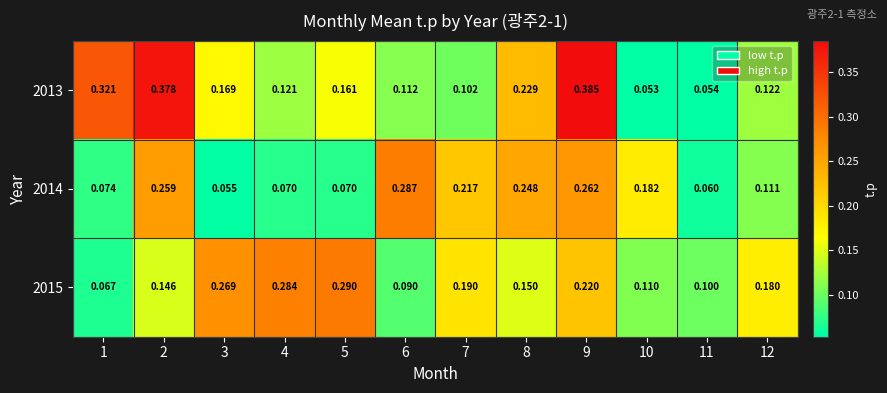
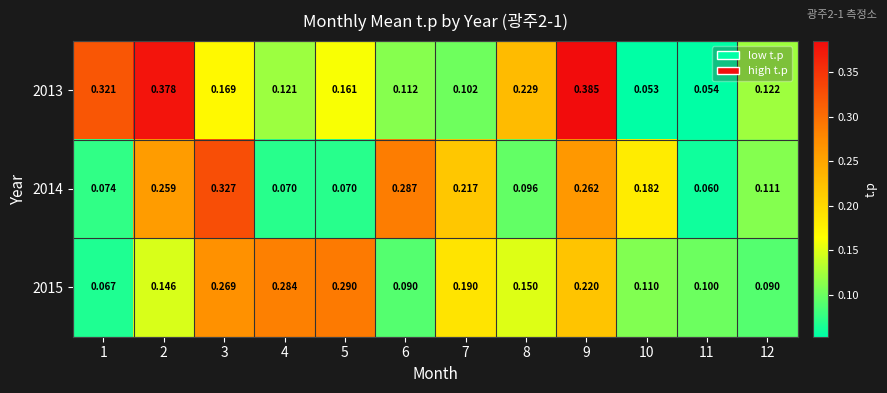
2014, 3: 0.055 -> 0.327
2014, 8: 0.248 -> 0.096
2015, 12: 0.180 -> 0.090
